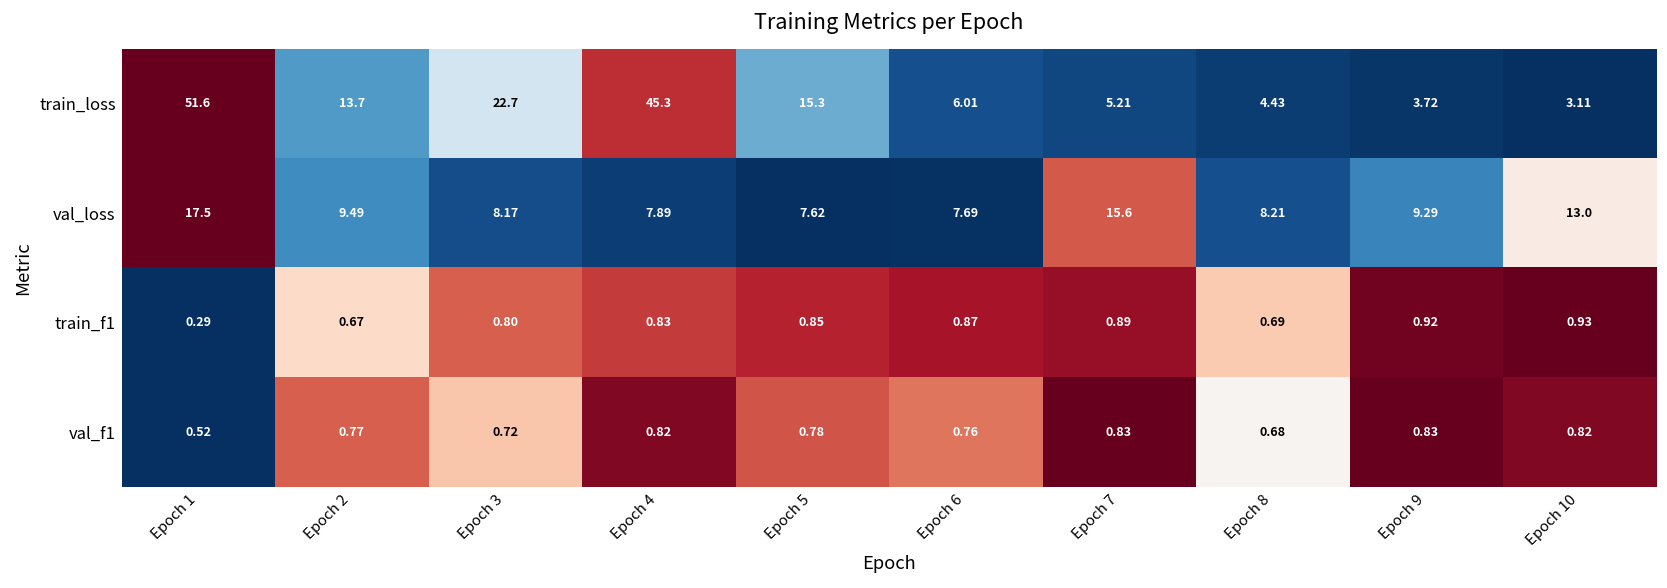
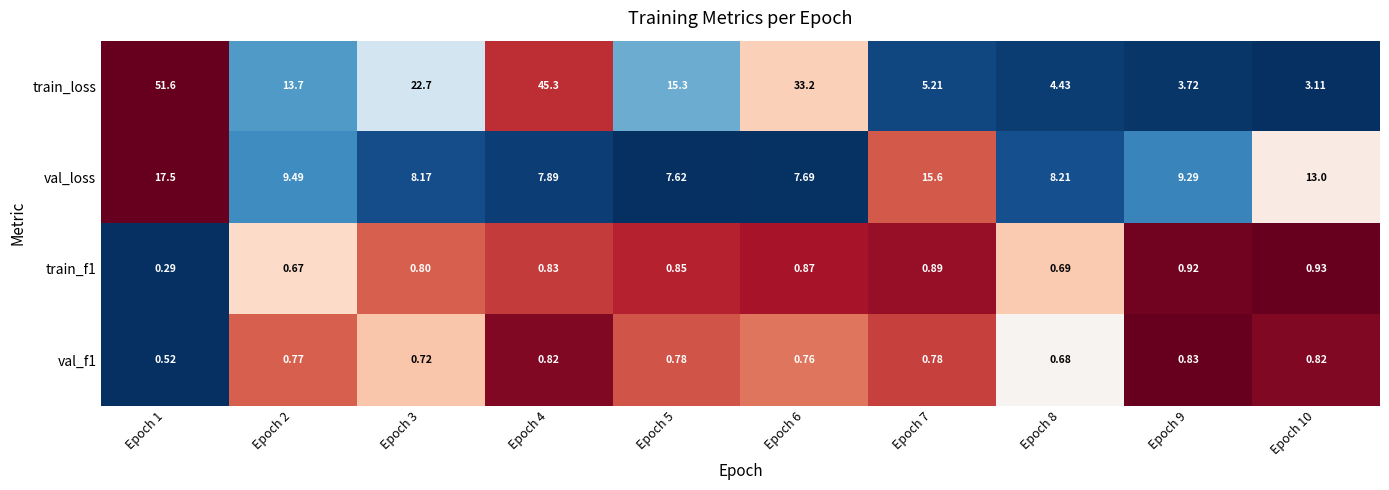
train_loss, Epoch 6: 6.01 -> 33.2
val_f1, Epoch 7: 0.83 -> 0.78
